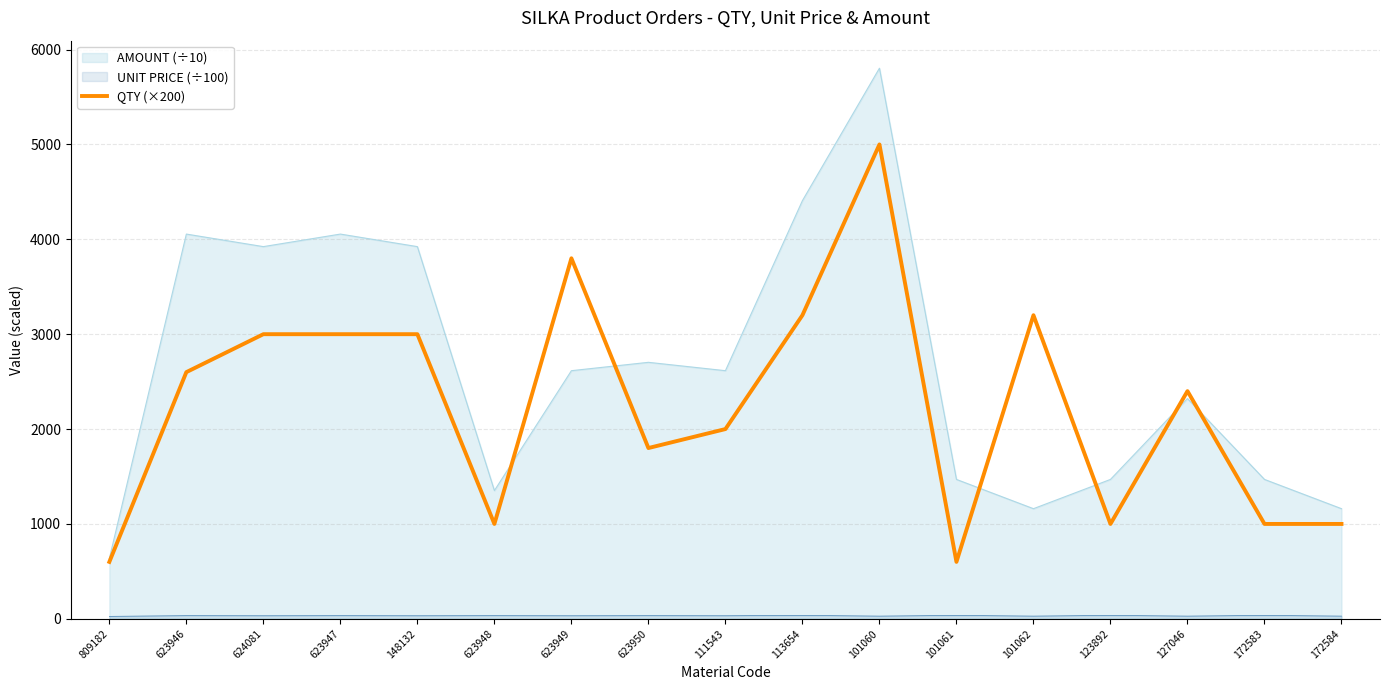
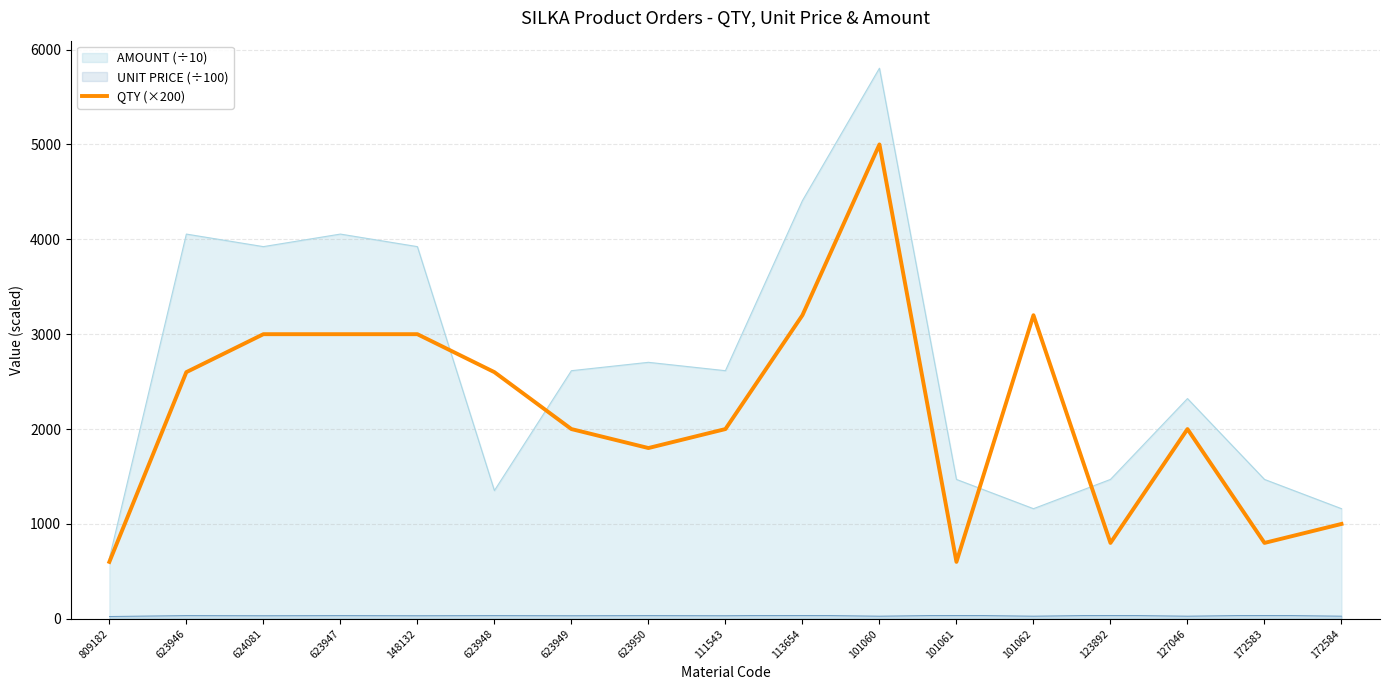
QTY (×200), 623948: 1000 -> 2600
QTY (×200), 623949: 3800 -> 2000
QTY (×200), 123892: 1000 -> 800
QTY (×200), 127046: 2400 -> 2000
QTY (×200), 172583: 1000 -> 800
